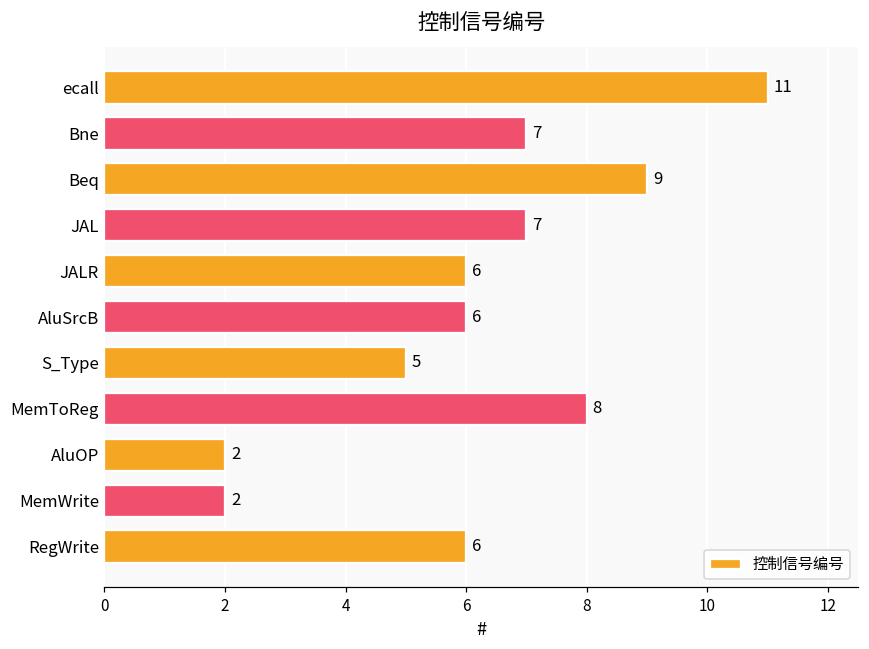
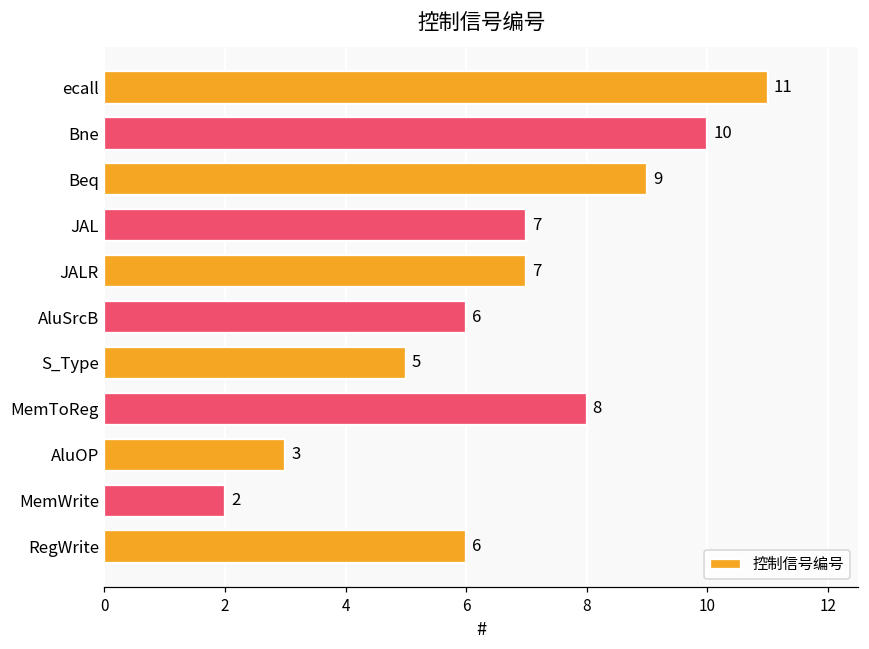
Bne: 7 -> 10
JALR: 6 -> 7
AluOP: 2 -> 3
